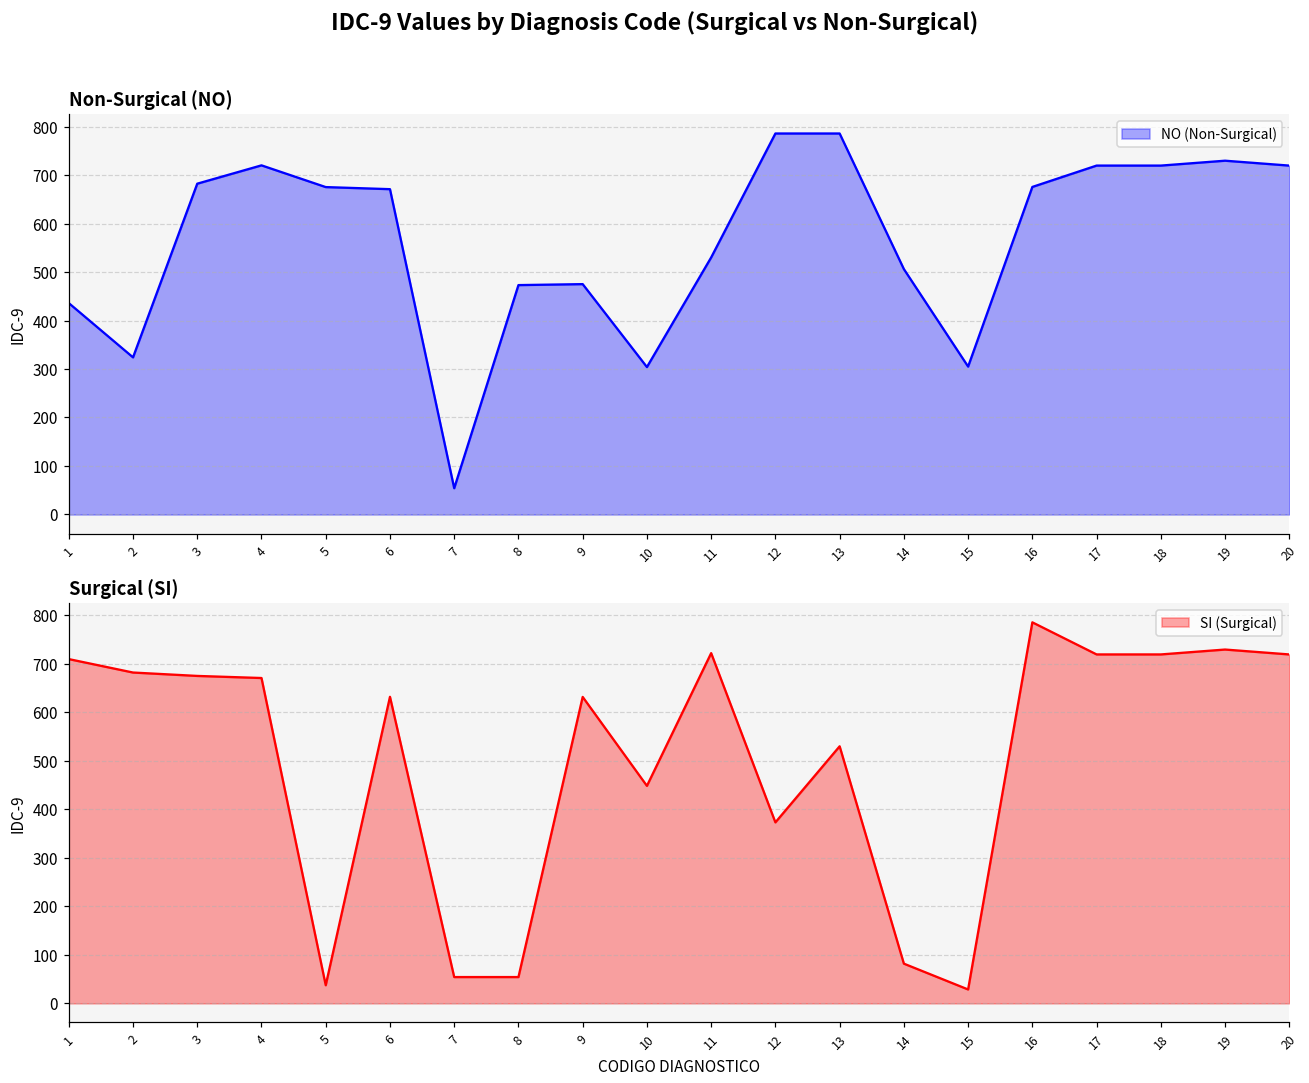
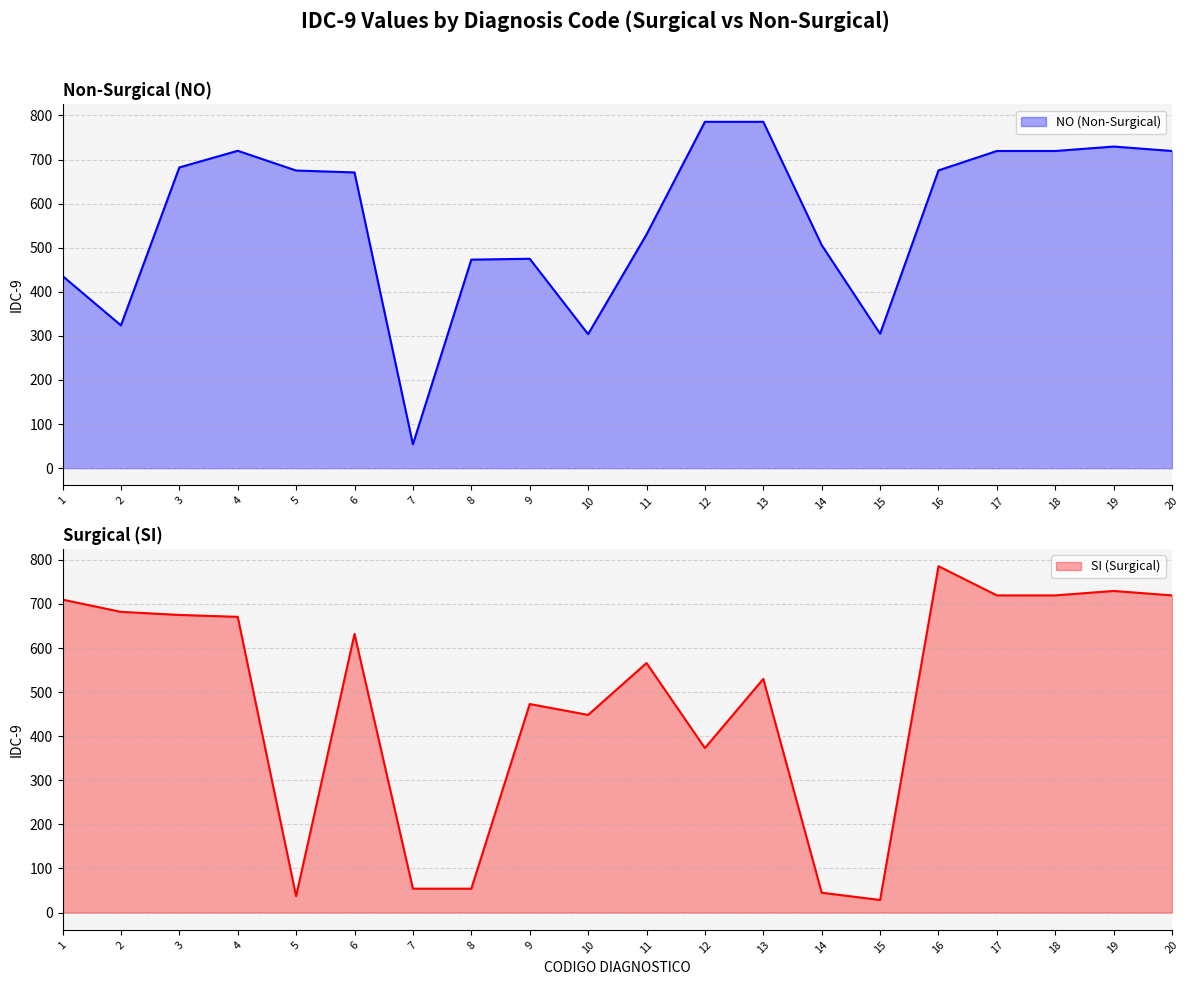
Surgical (SI), 9: 630 -> 470
Surgical (SI), 11: 720 -> 570
Surgical (SI), 14: 80 -> 50
